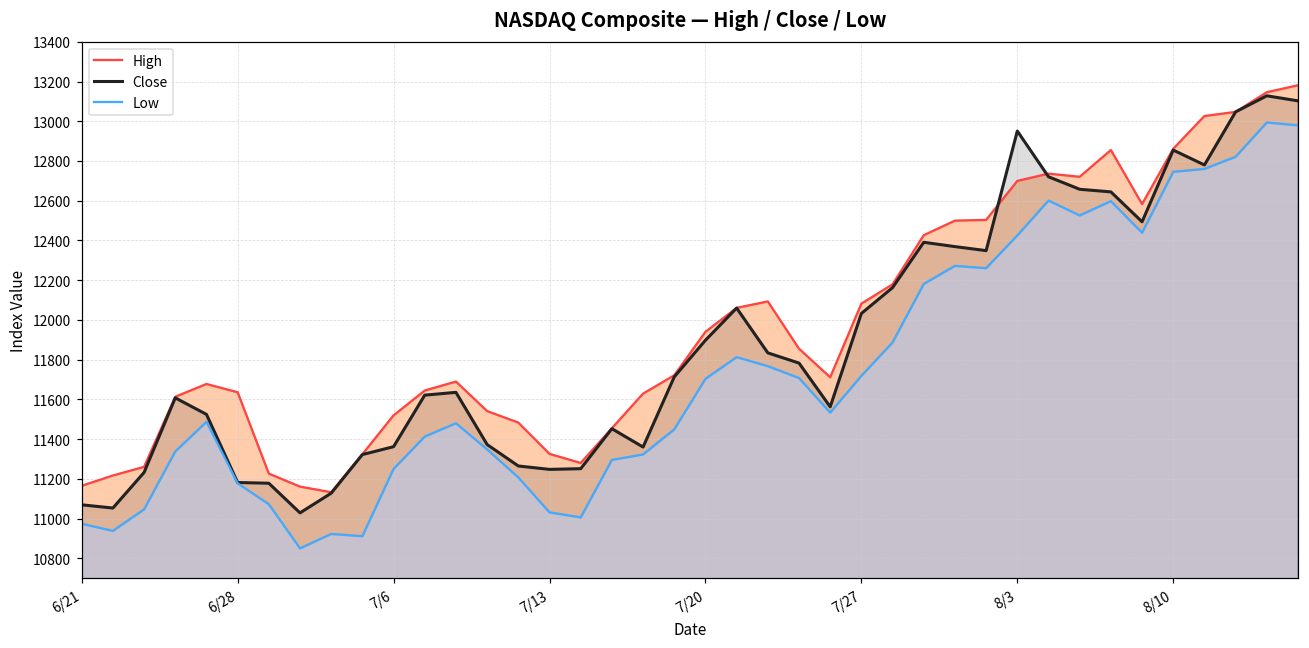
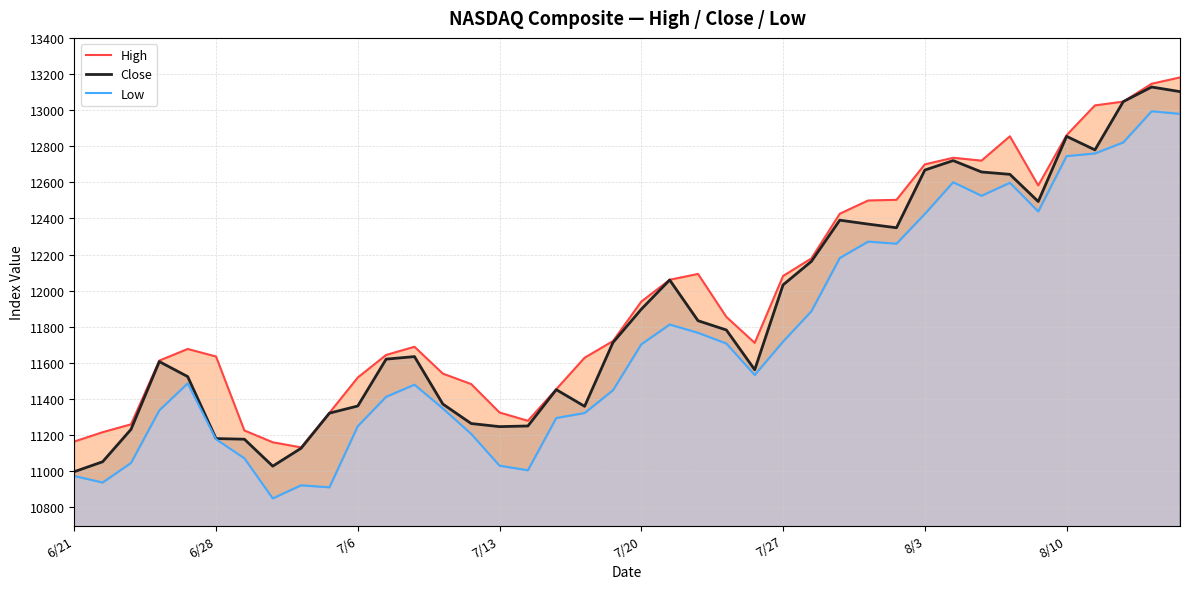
Close, 6/21: 11070 -> 11000
Close, 8/3: 12950 -> 12670
